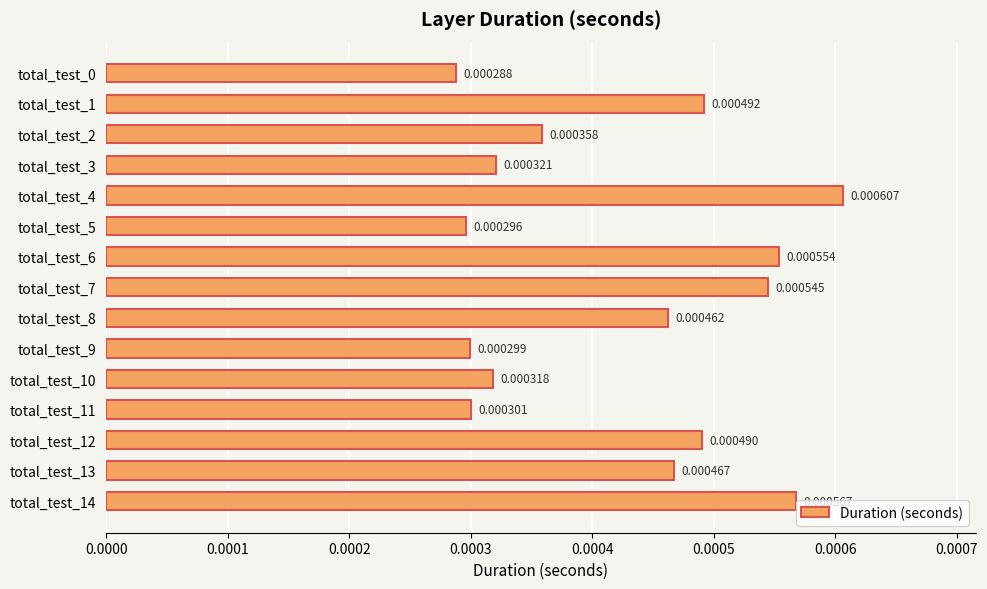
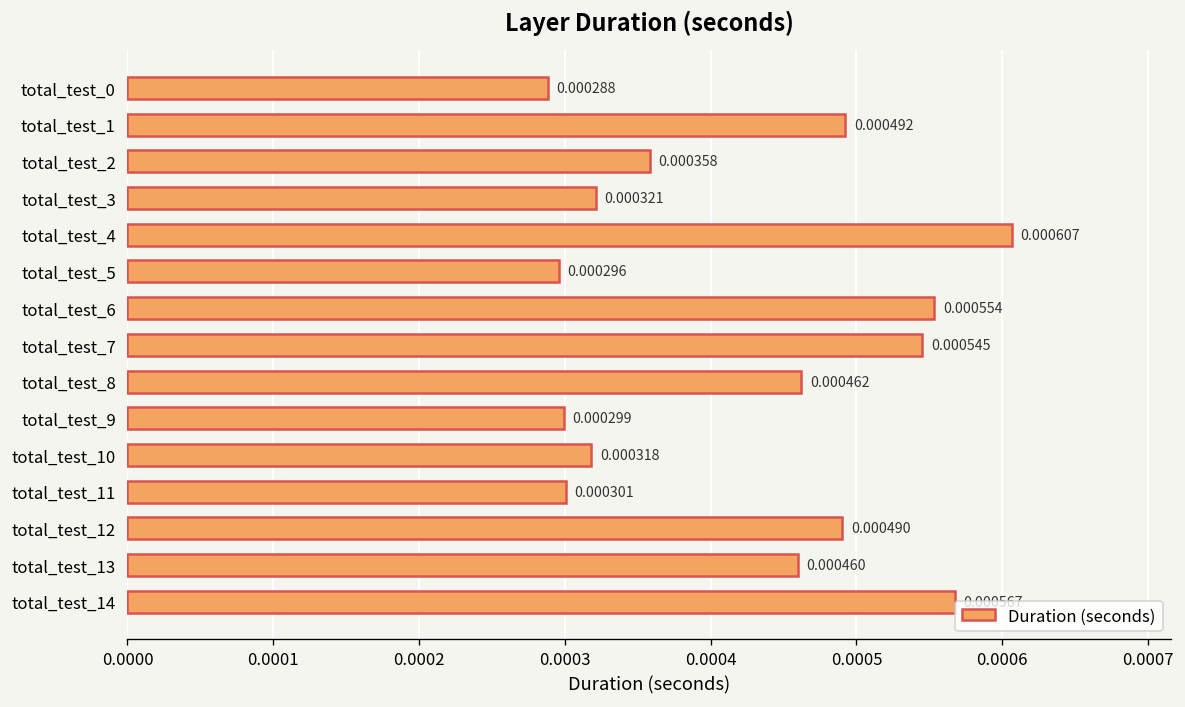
total_test_13: 0.000467 -> 0.000460
